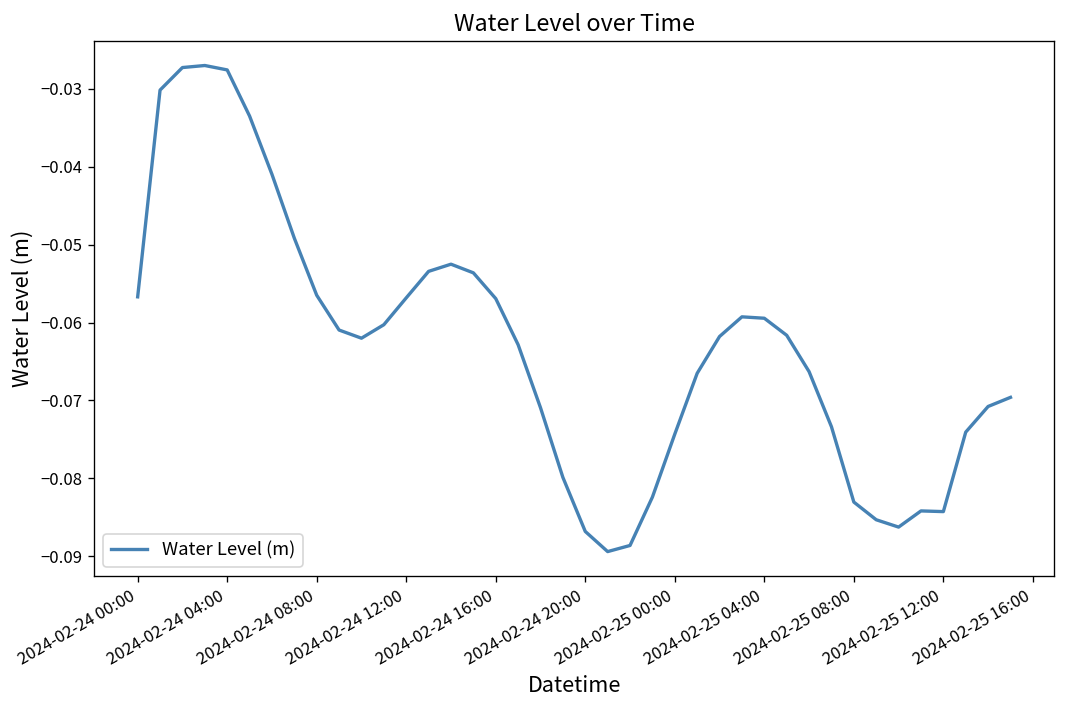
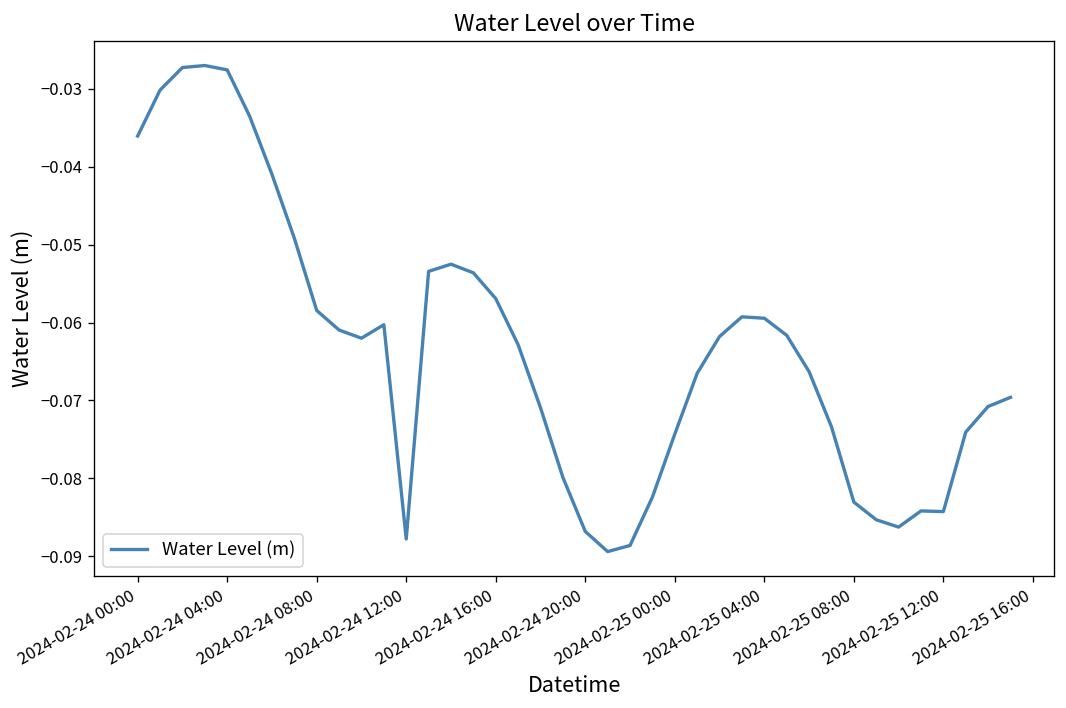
2024-02-24 00:00: -0.057 -> -0.036
2024-02-24 08:00: -0.056 -> -0.058
2024-02-24 12:00: -0.057 -> -0.088
